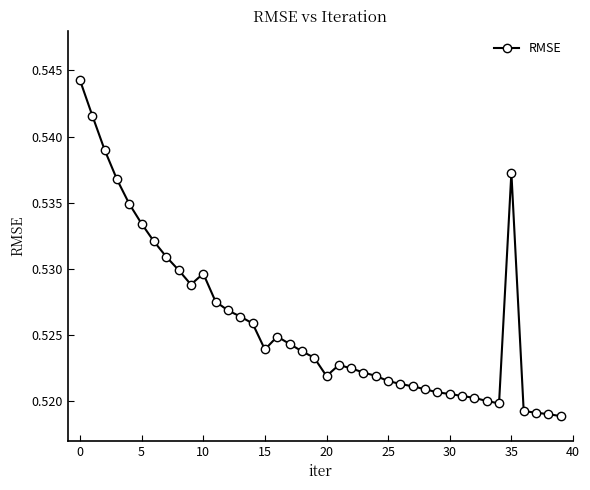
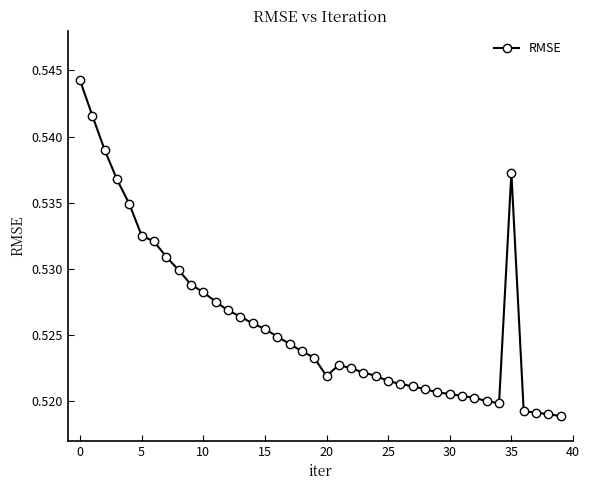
5: 0.5334 -> 0.5325
10: 0.5296 -> 0.5282
15: 0.5239 -> 0.5255
